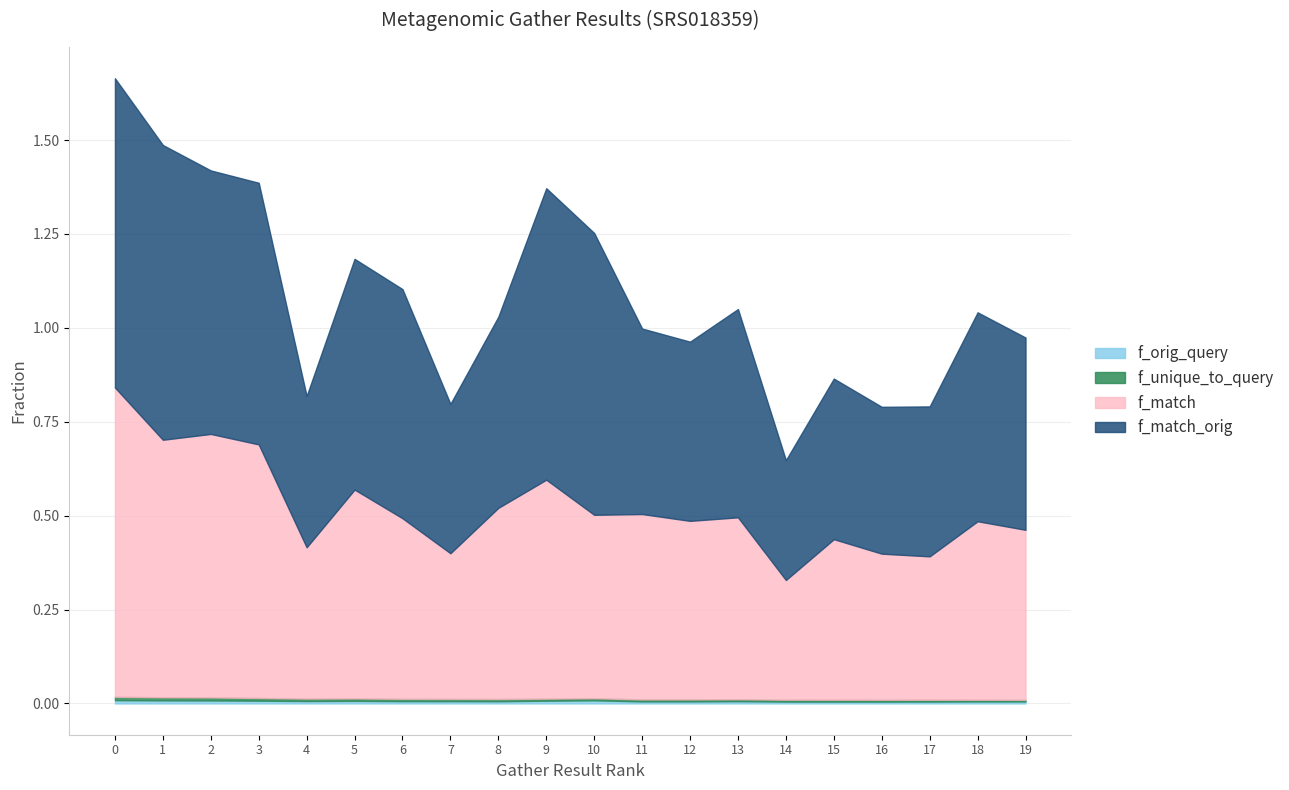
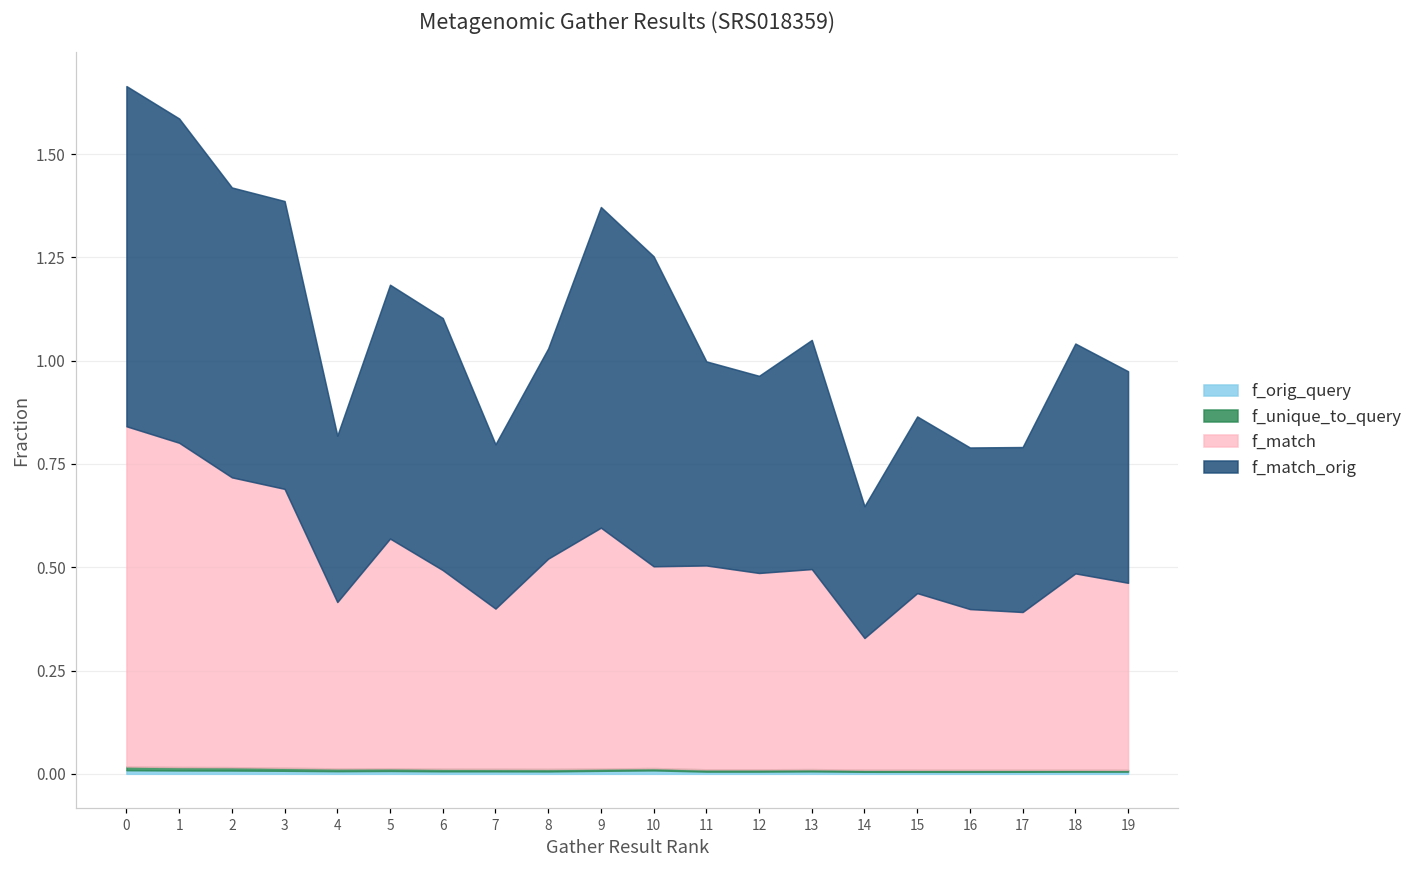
f_match, 1: 0.69 -> 0.78
